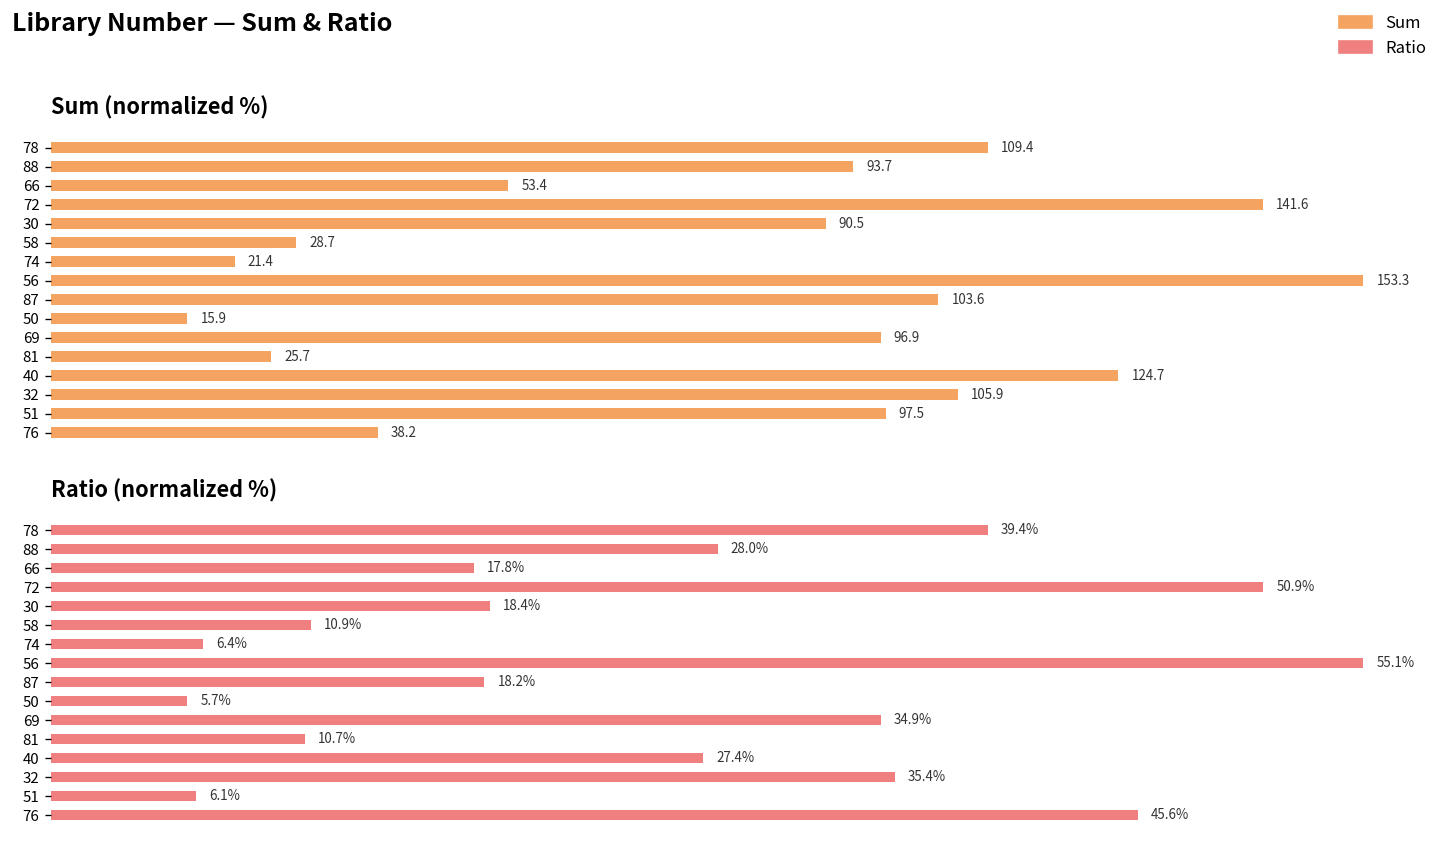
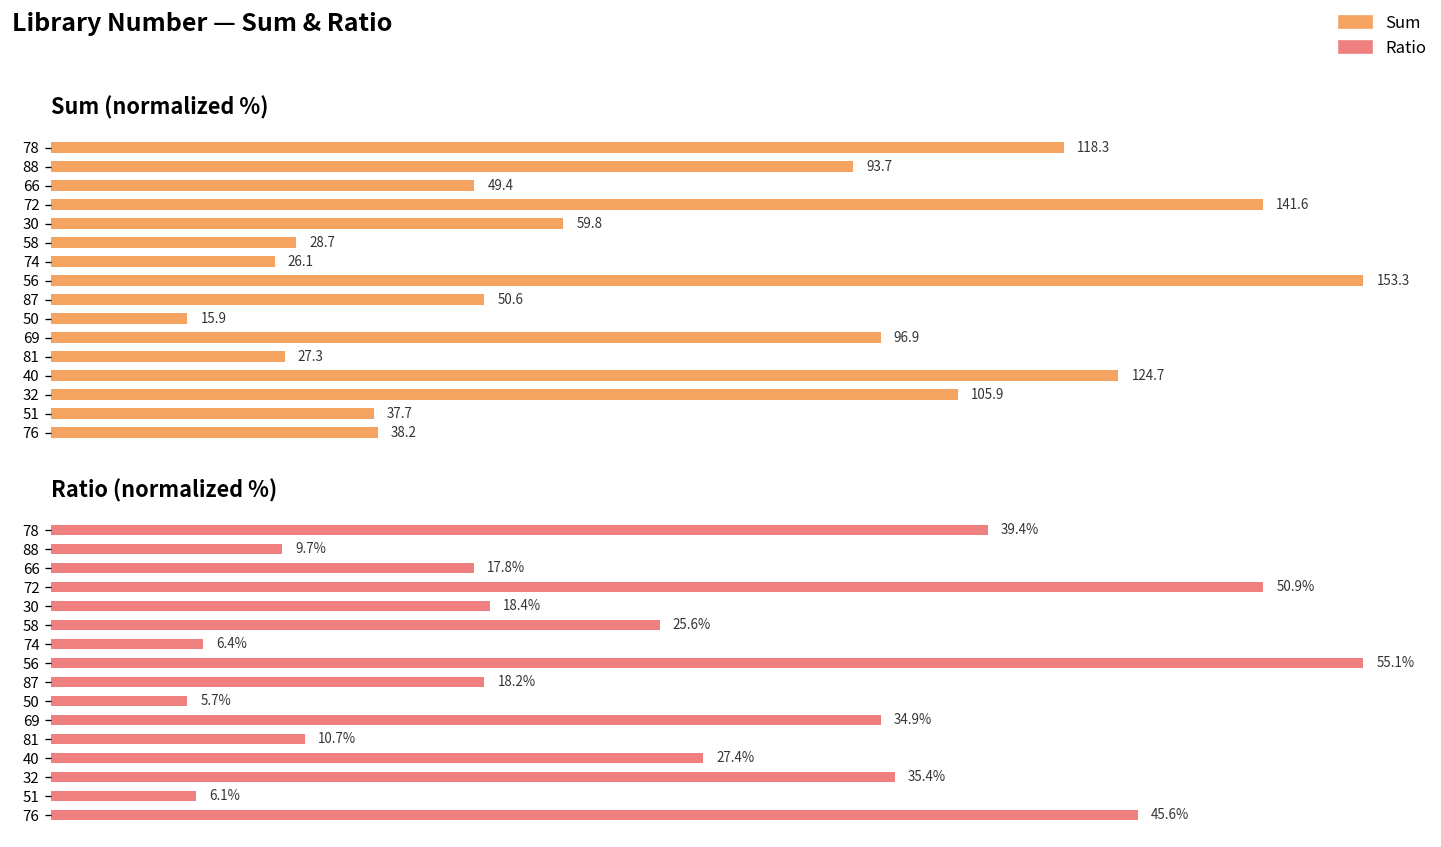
Sum (normalized %), 78: 109.4 -> 118.3
Sum (normalized %), 66: 53.4 -> 49.4
Sum (normalized %), 30: 90.5 -> 59.8
Sum (normalized %), 74: 21.4 -> 26.1
Sum (normalized %), 87: 103.6 -> 50.6
Sum (normalized %), 81: 25.7 -> 27.3
Sum (normalized %), 51: 97.5 -> 37.7
Ratio (normalized %), 88: 28.0% -> 9.7%
Ratio (normalized %), 58: 10.9% -> 25.6%
